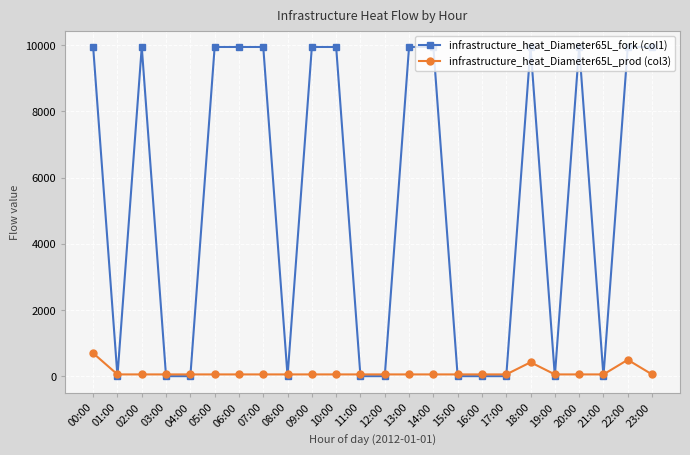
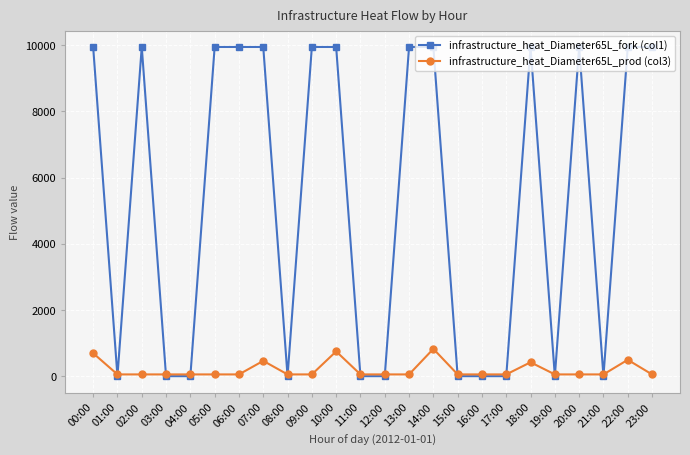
infrastructure_heat_Diameter65L_prod (col3), 07:00: 100 -> 500
infrastructure_heat_Diameter65L_prod (col3), 10:00: 100 -> 700
infrastructure_heat_Diameter65L_prod (col3), 14:00: 100 -> 800
